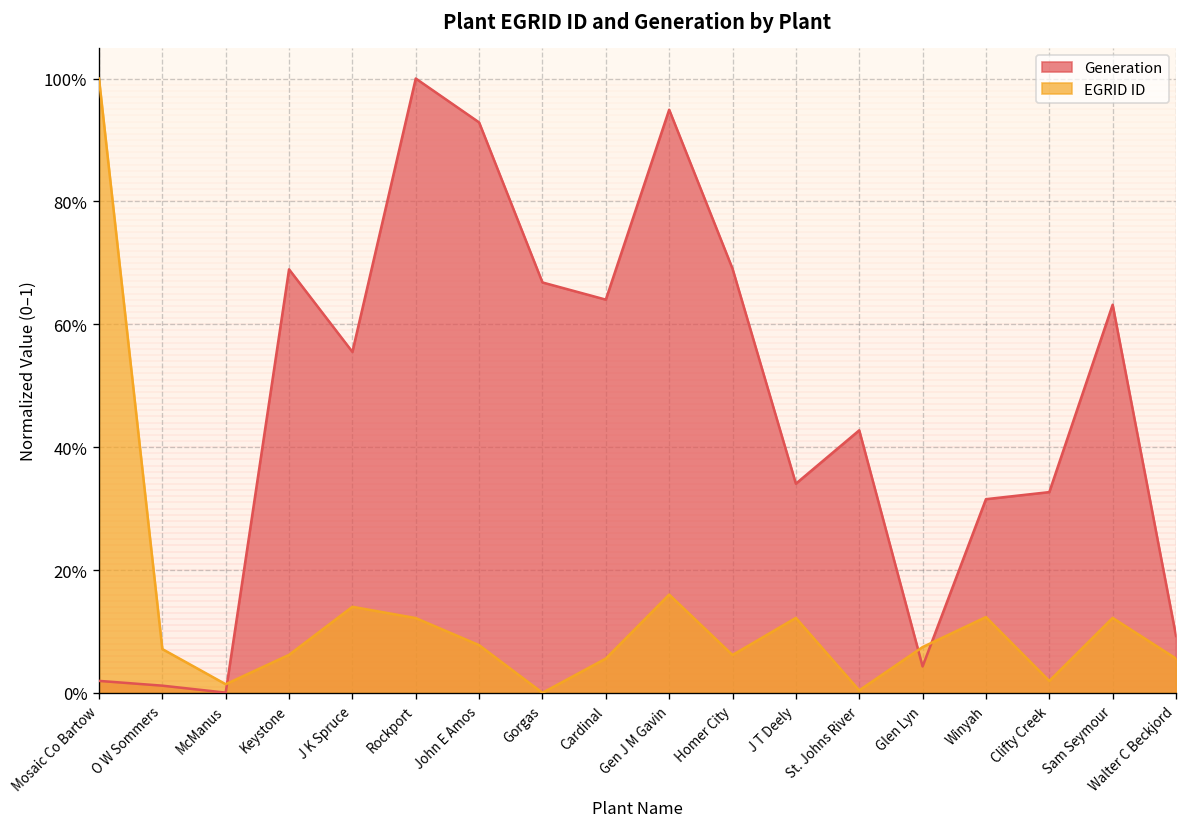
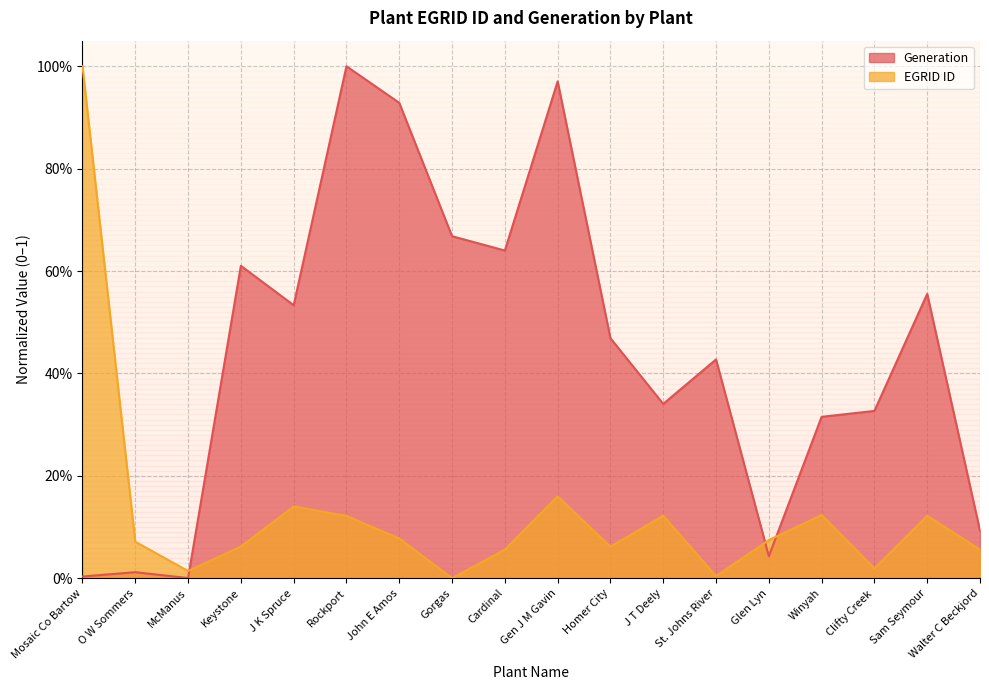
Generation, Mosaic Co Bartow: 2% -> 0%
Generation, Keystone: 69% -> 61%
Generation, J K Spruce: 56% -> 53%
Generation, Gen J M Gavin: 95% -> 97%
Generation, Homer City: 69% -> 47%
Generation, Sam Seymour: 63% -> 56%
